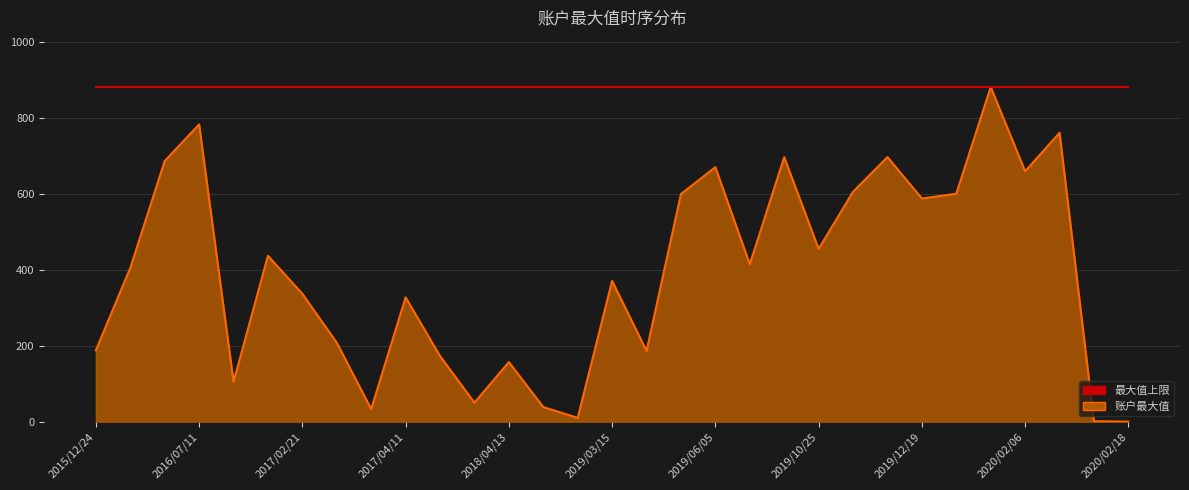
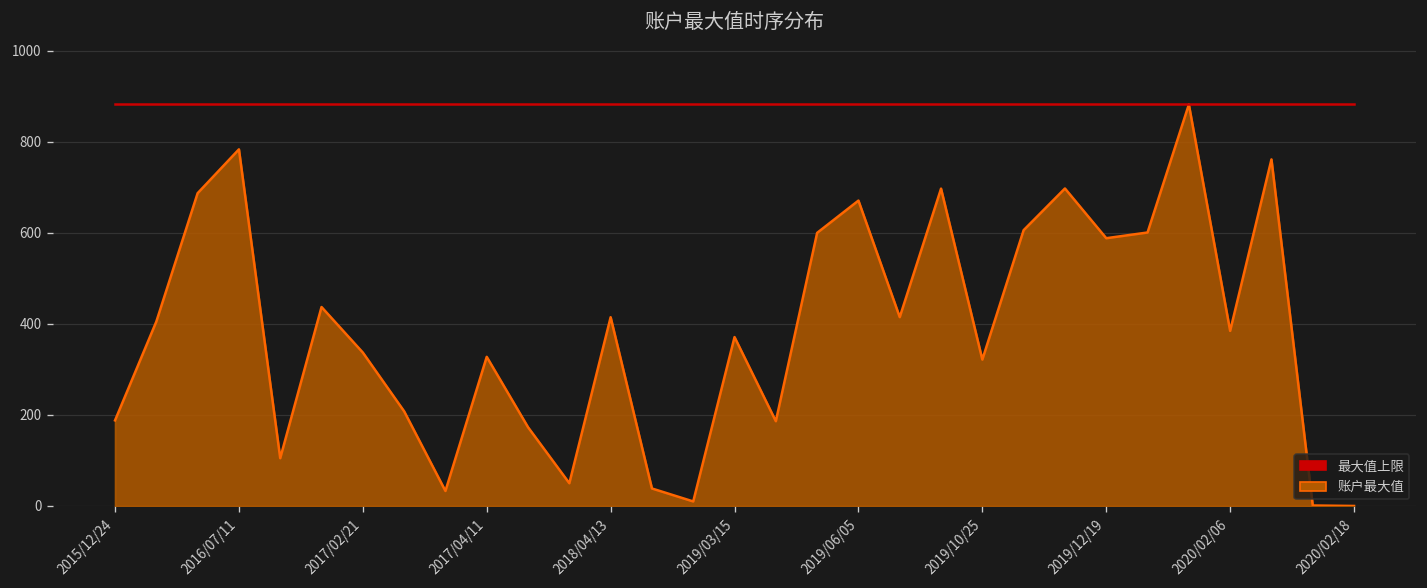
账户最大值, 2018/04/13: 160 -> 410
账户最大值, 2019/10/25: 460 -> 320
账户最大值, 2020/02/06: 660 -> 380
